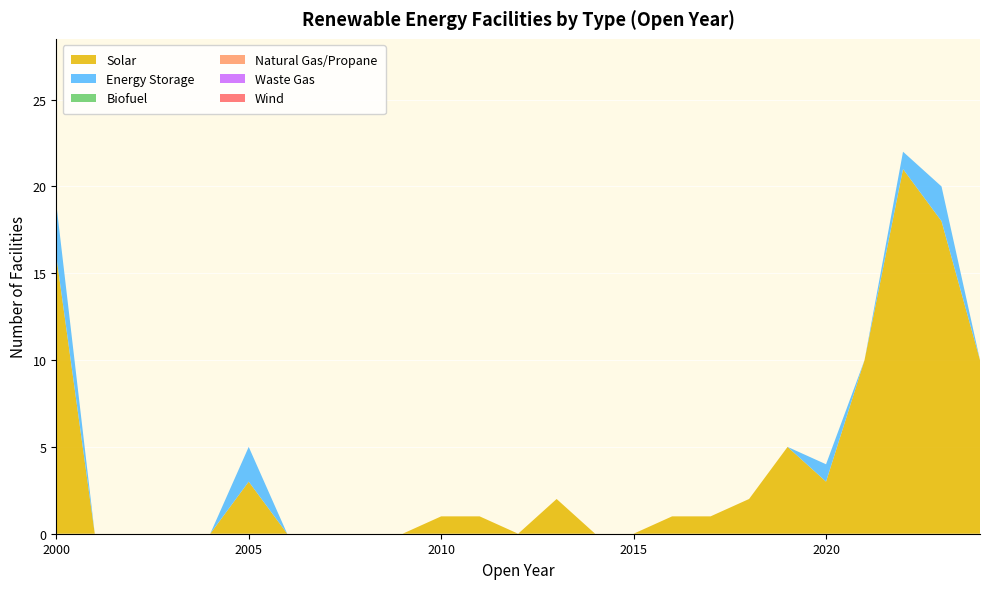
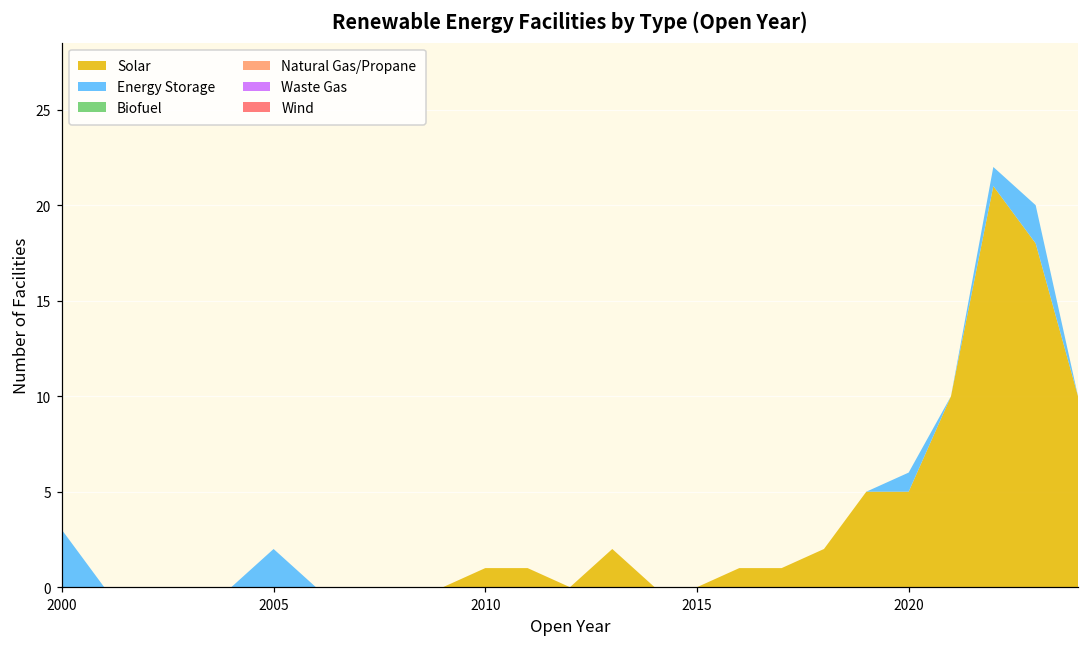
Solar, 2000: 16 -> 0
Solar, 2005: 3 -> 0
Solar, 2020: 3 -> 5
